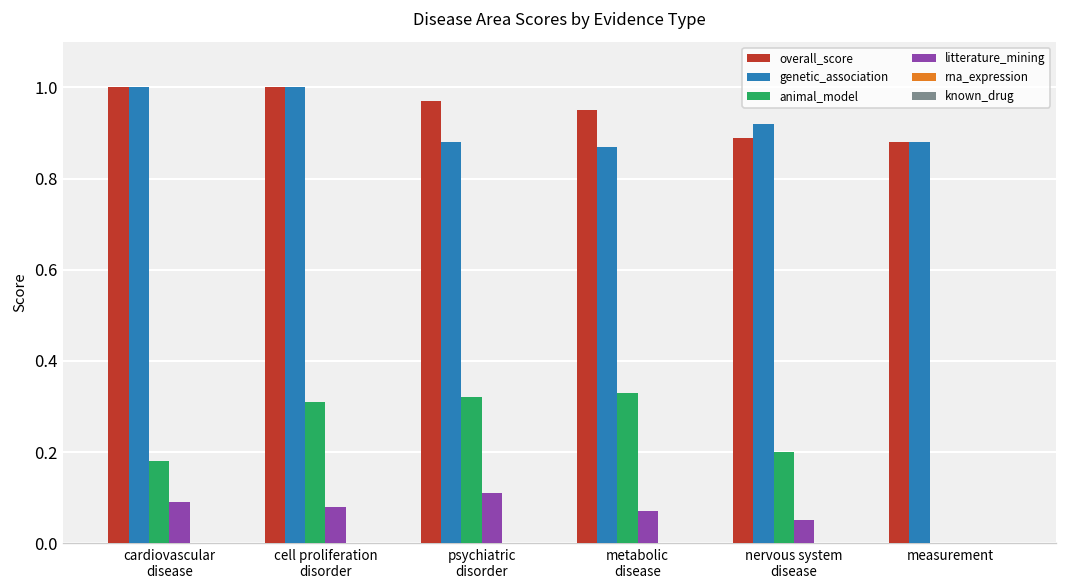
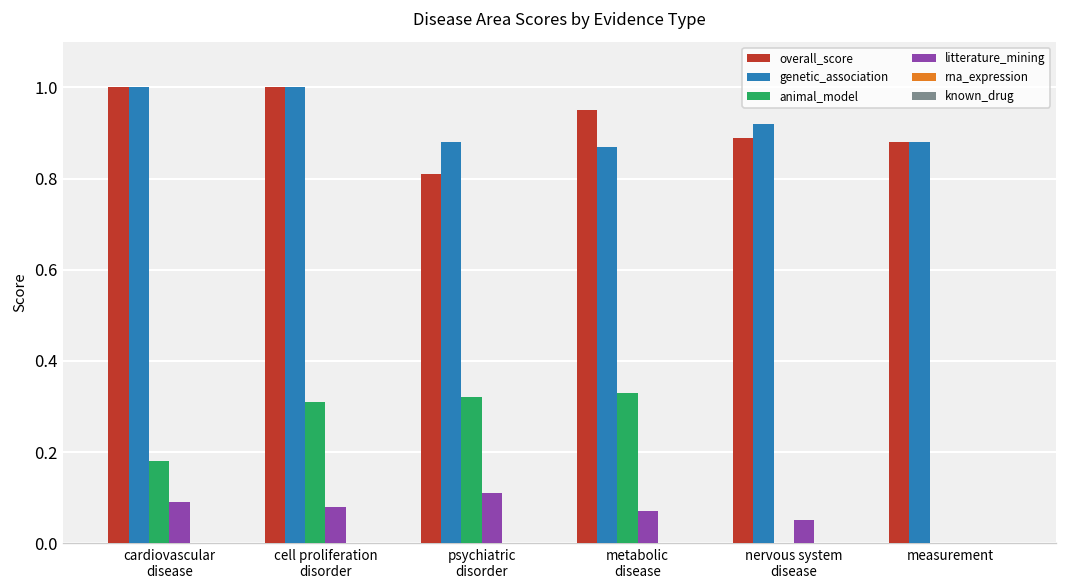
overall_score, psychiatric disorder: 0.97 -> 0.81
animal_model, nervous system disease: 0.2 -> 0.0
